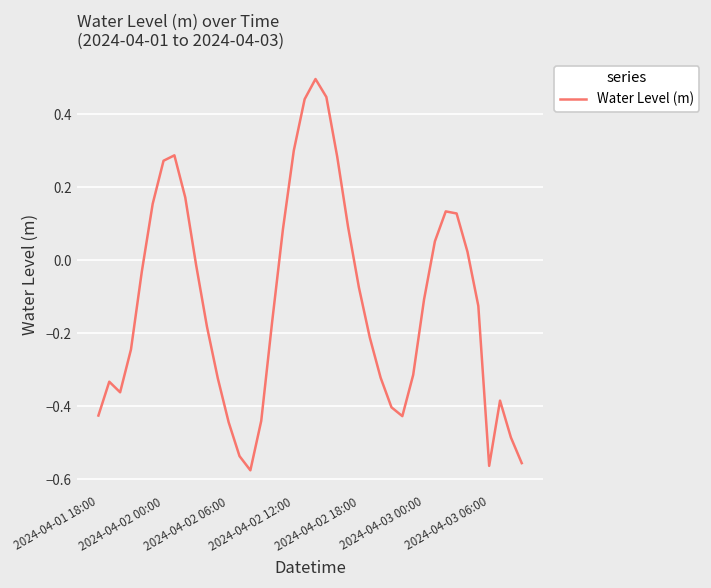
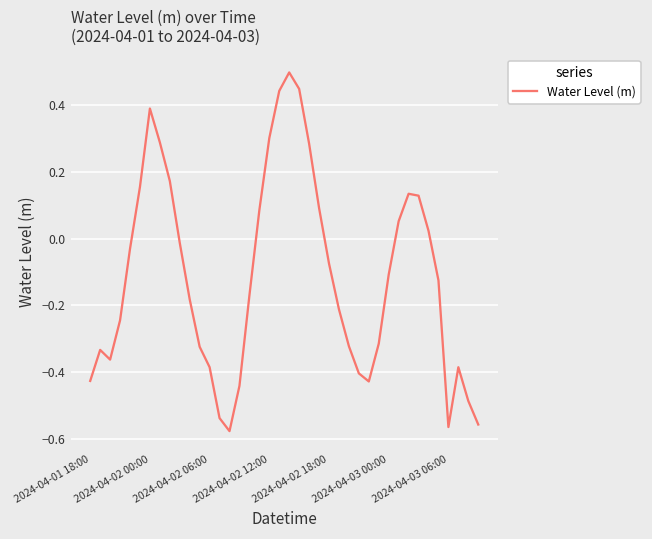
2024-04-02 00:00: 0.27 -> 0.39
2024-04-02 06:00: -0.44 -> -0.38
